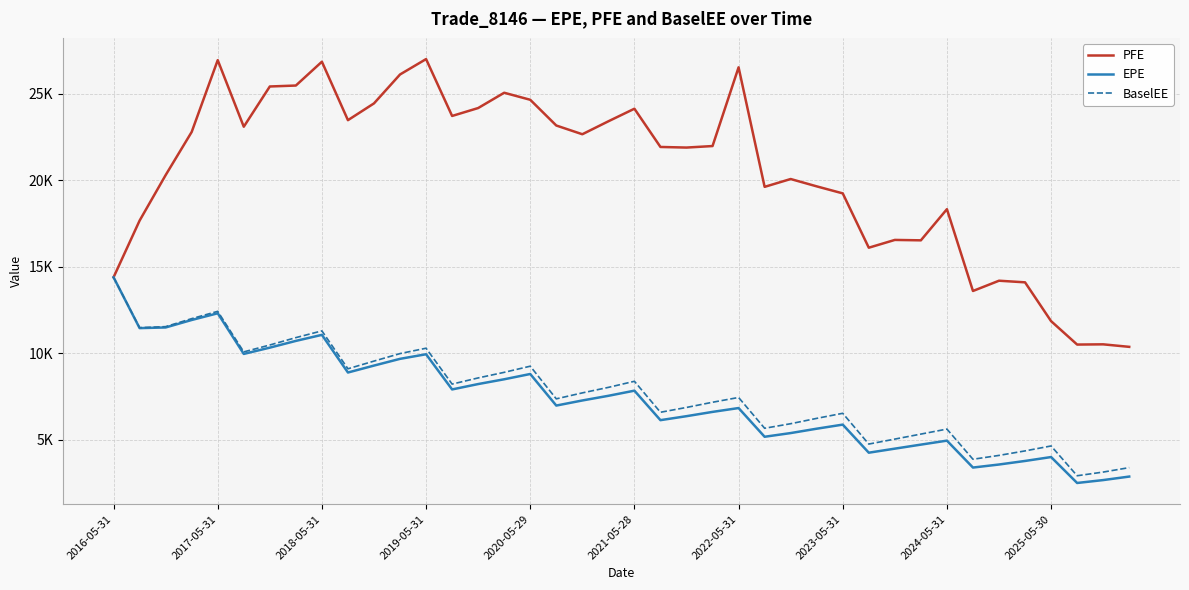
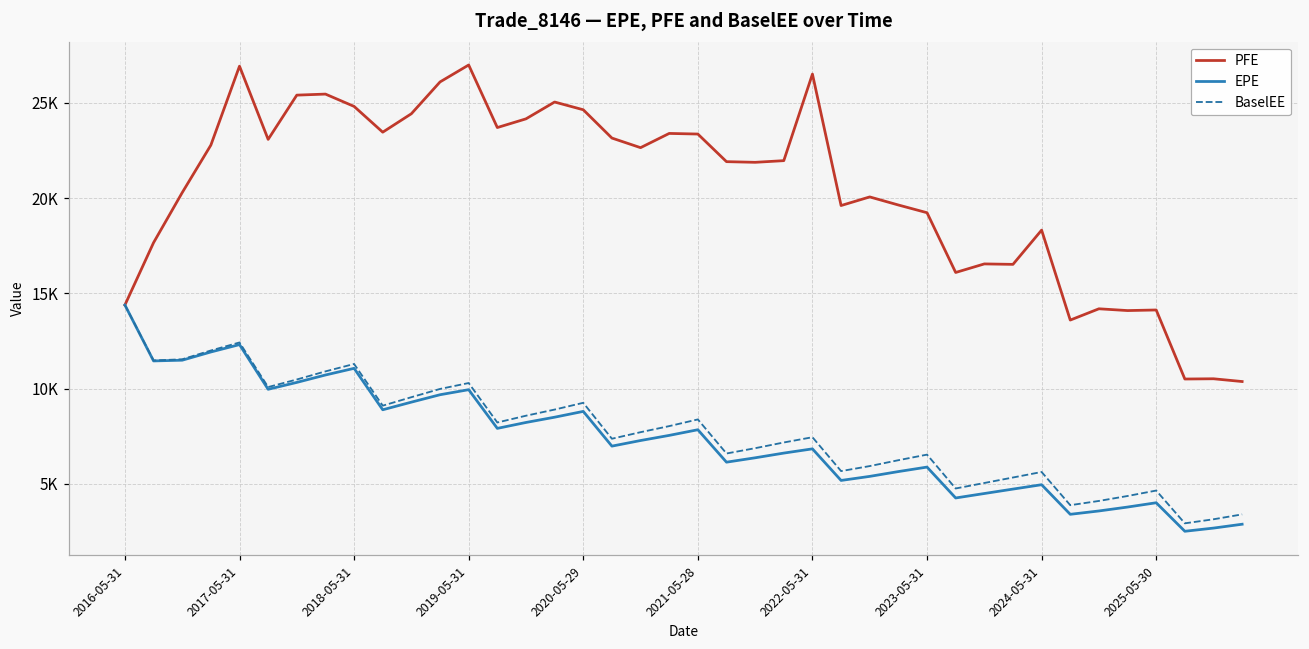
PFE, 2018-05-31: 26800 -> 24800
PFE, 2021-05-28: 24100 -> 23400
PFE, 2025-05-30: 11900 -> 14100
